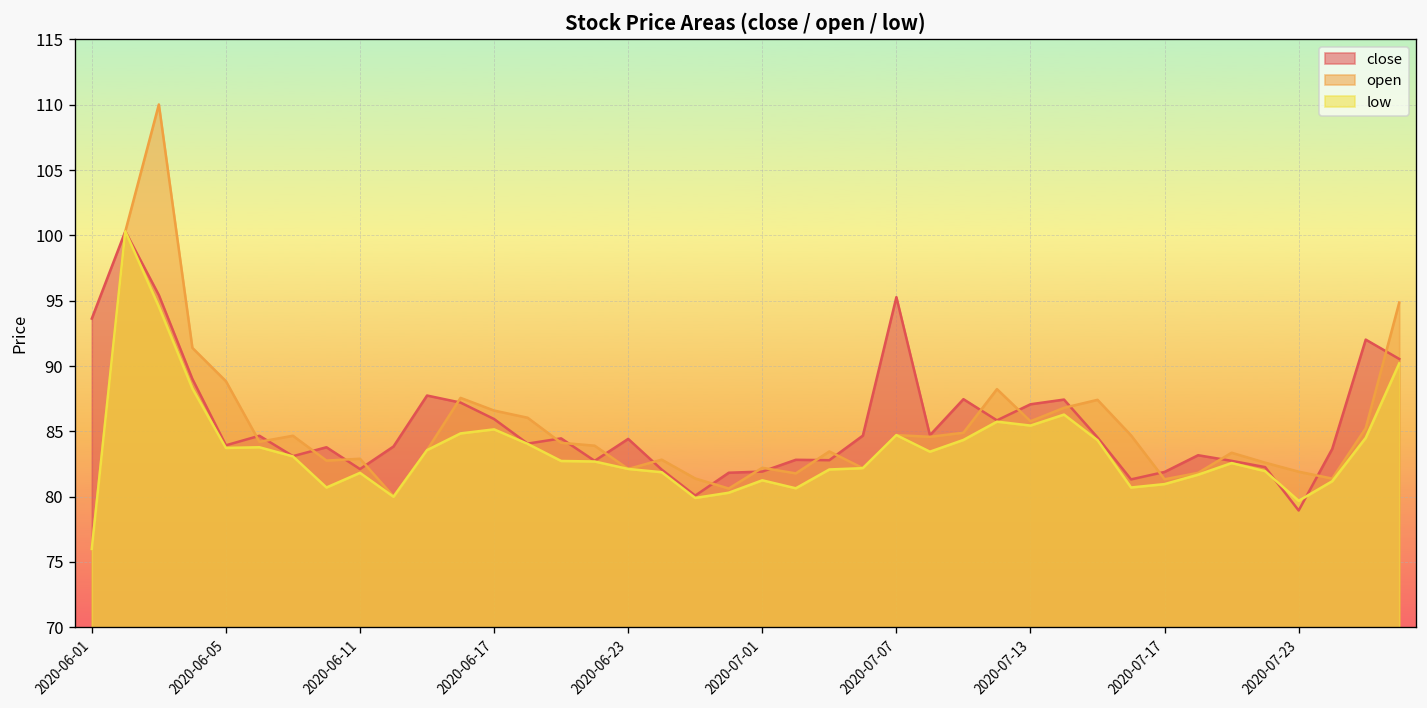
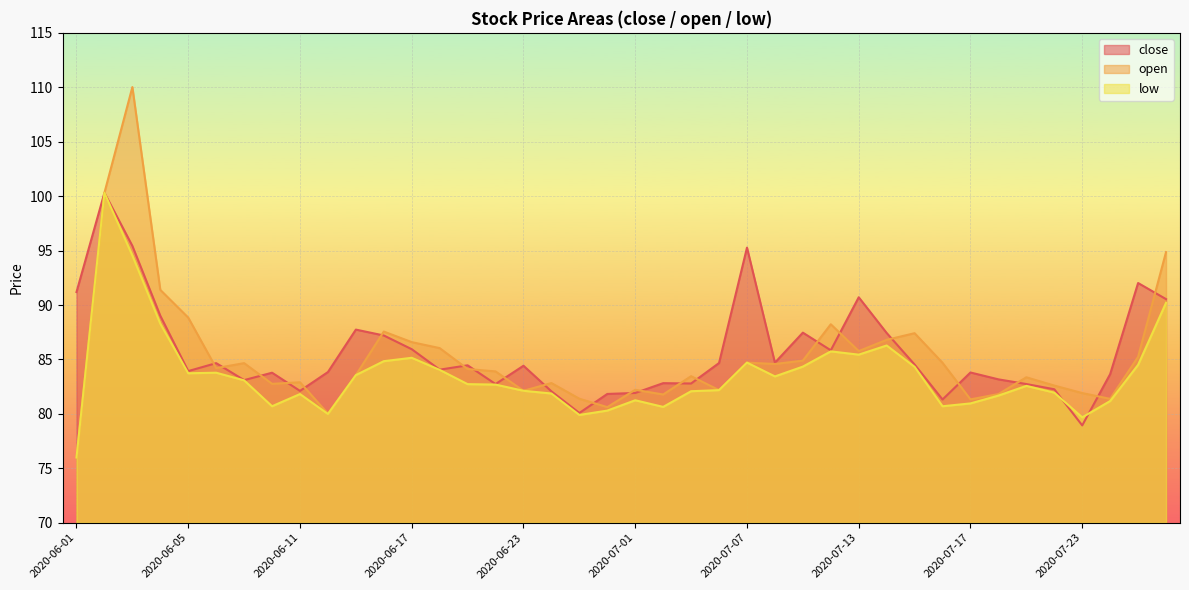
close, 2020-06-01: 93.6 -> 91.2
close, 2020-07-13: 87.1 -> 90.7
close, 2020-07-17: 81.9 -> 83.8
